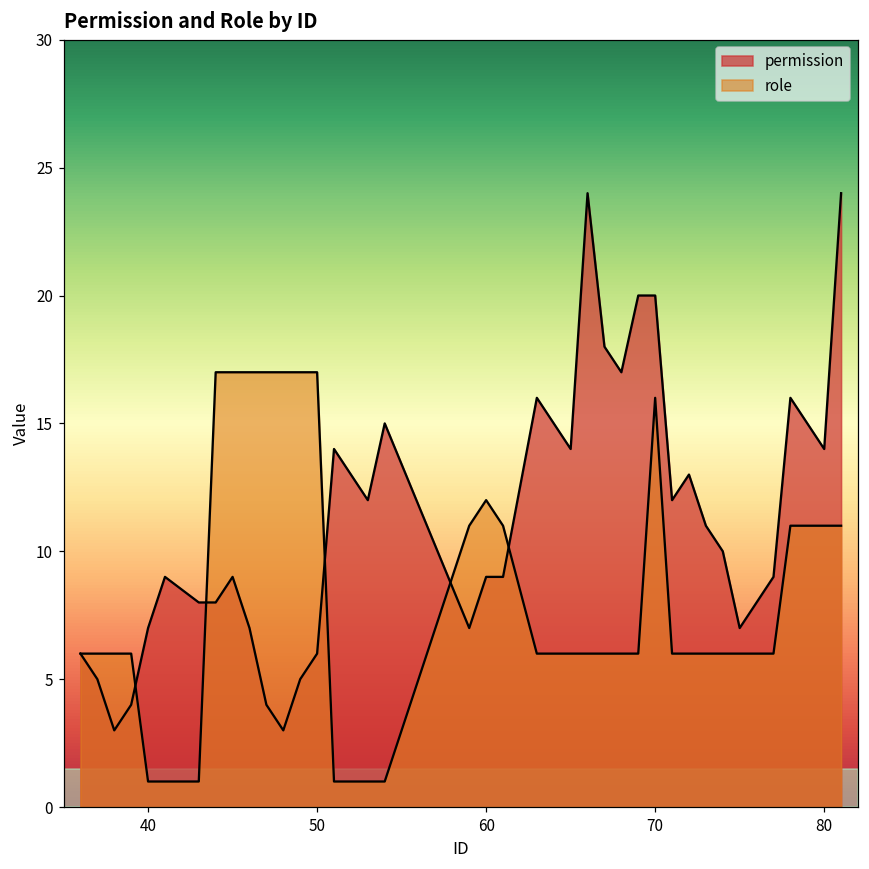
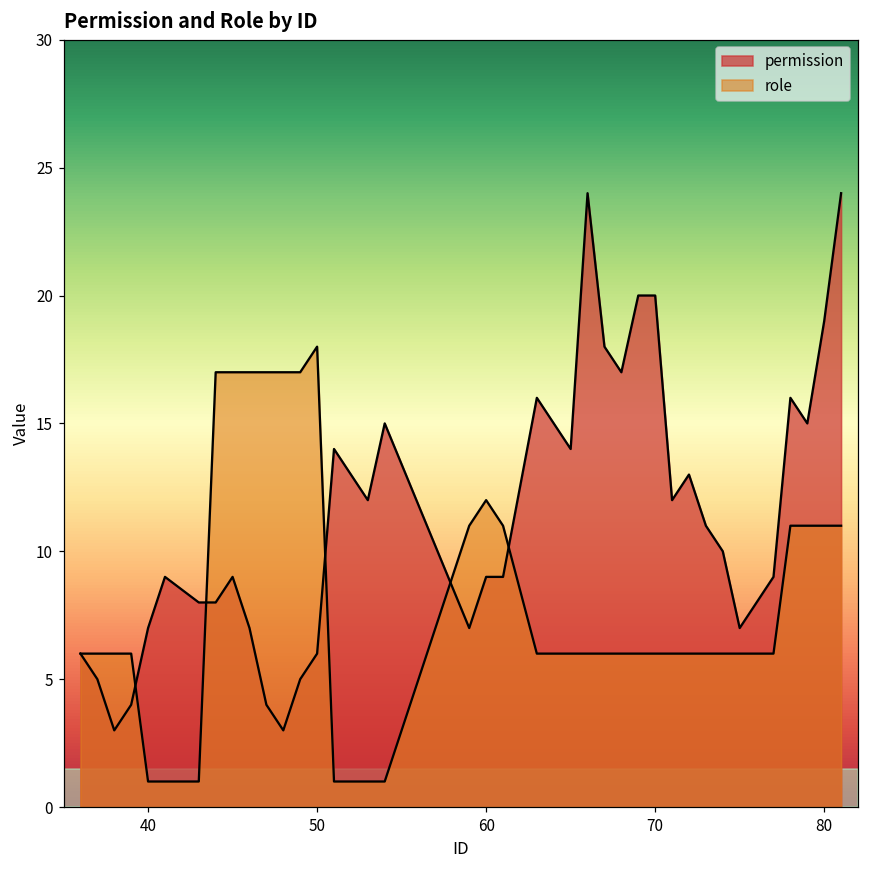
role, 50: 17 -> 18
role, 70: 16 -> 6
permission, 80: 14 -> 19
